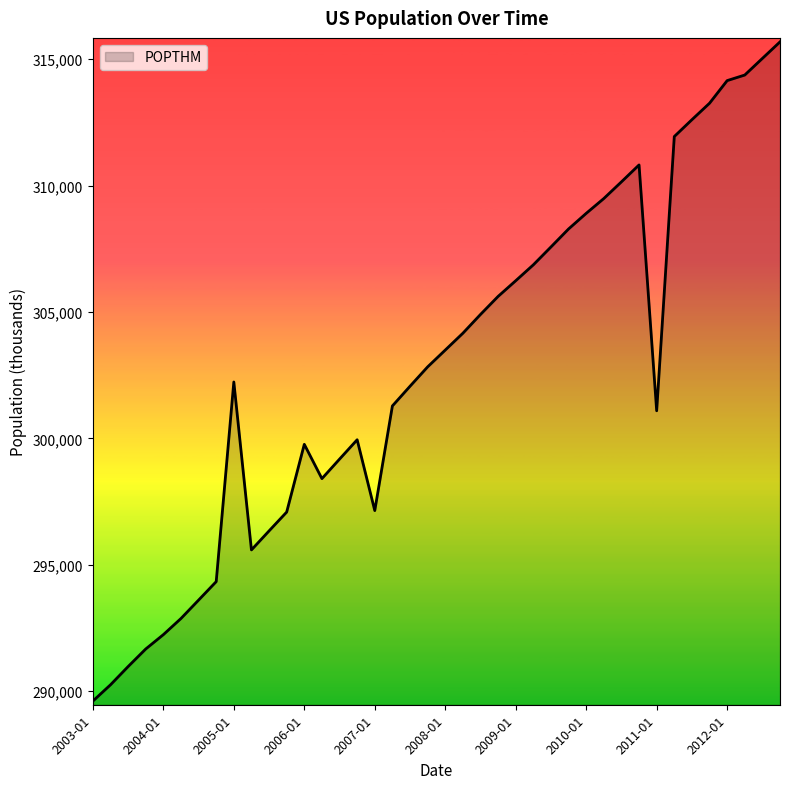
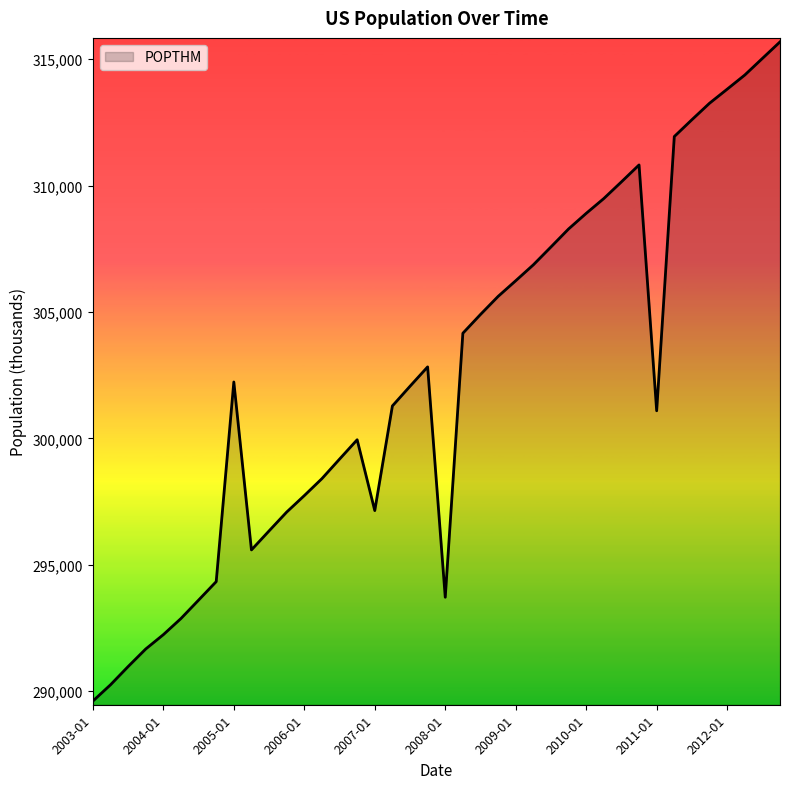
2006-01: 299,800 -> 297,700
2008-01: 303,500 -> 293,700
2012-01: 314,200 -> 313,800
